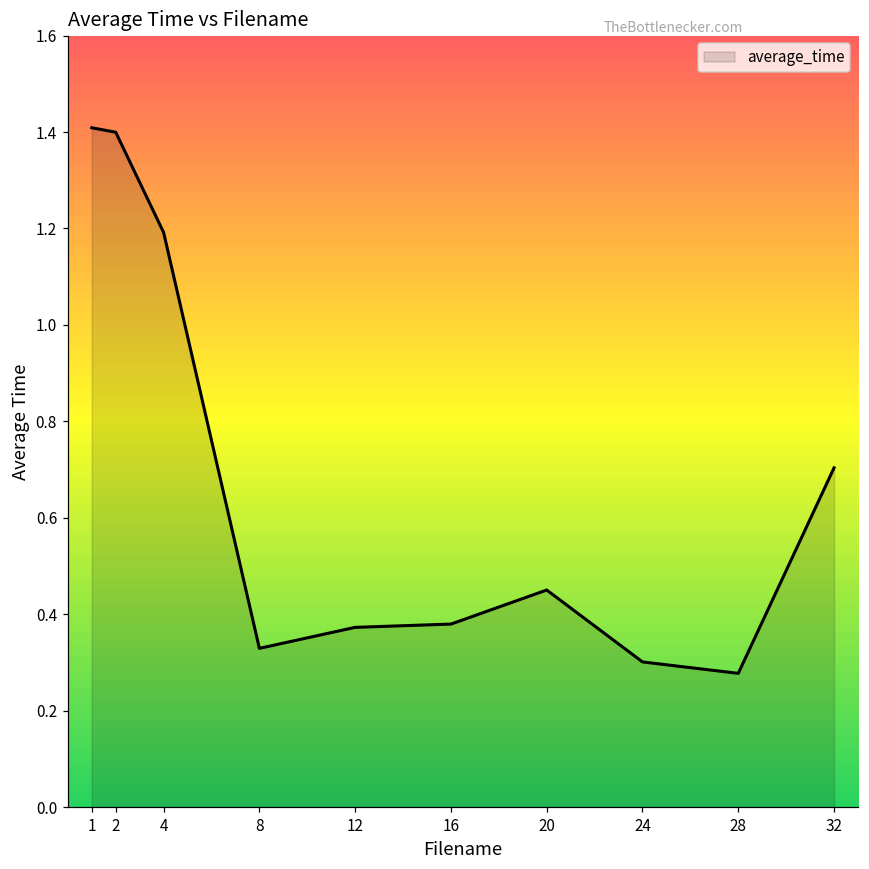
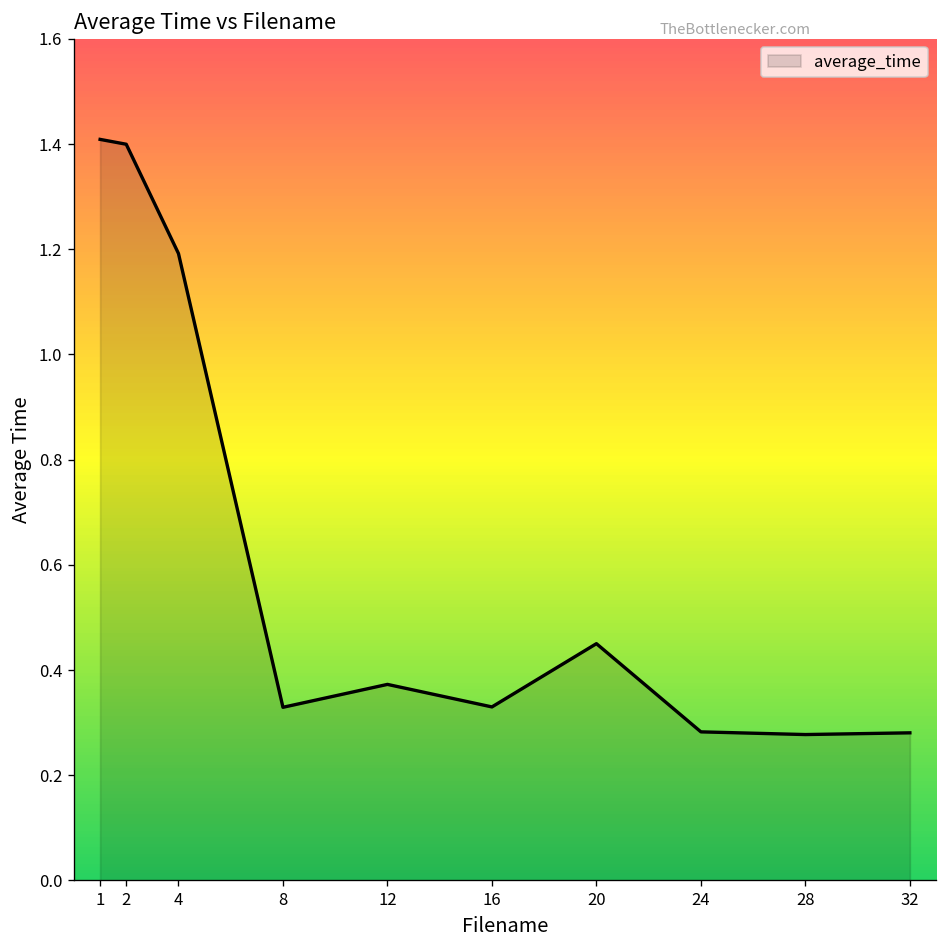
16: 0.38 -> 0.33
24: 0.30 -> 0.28
32: 0.70 -> 0.28
